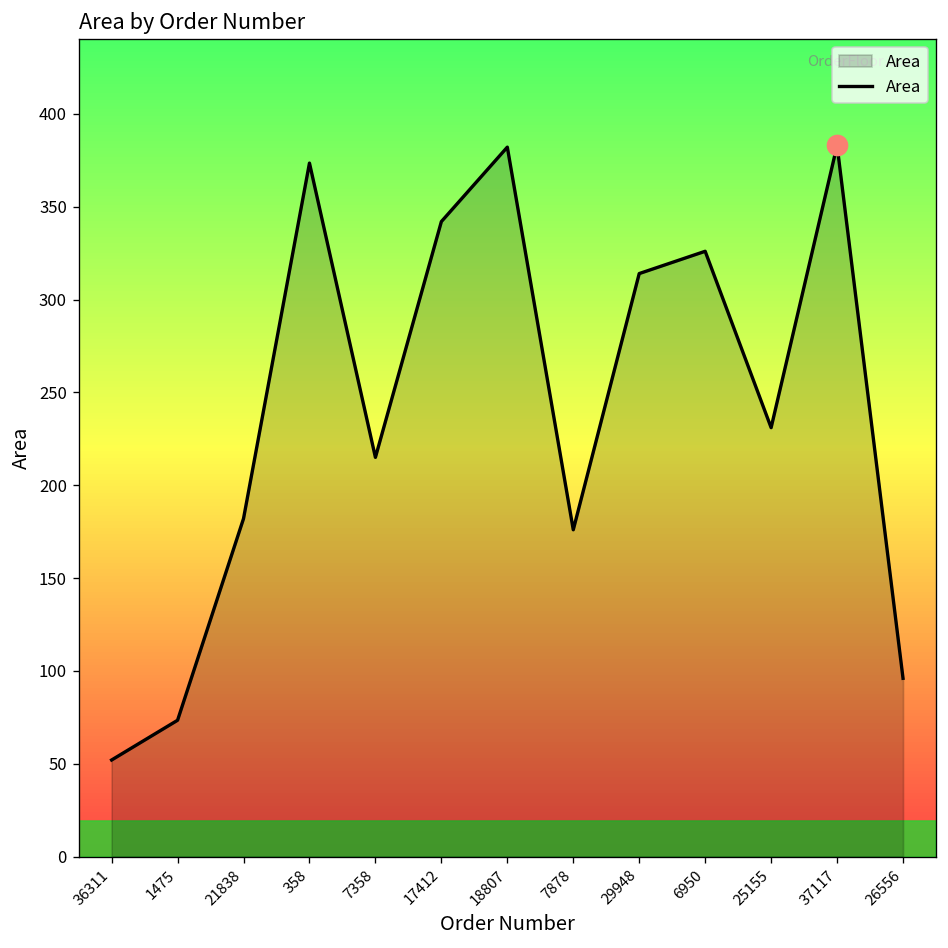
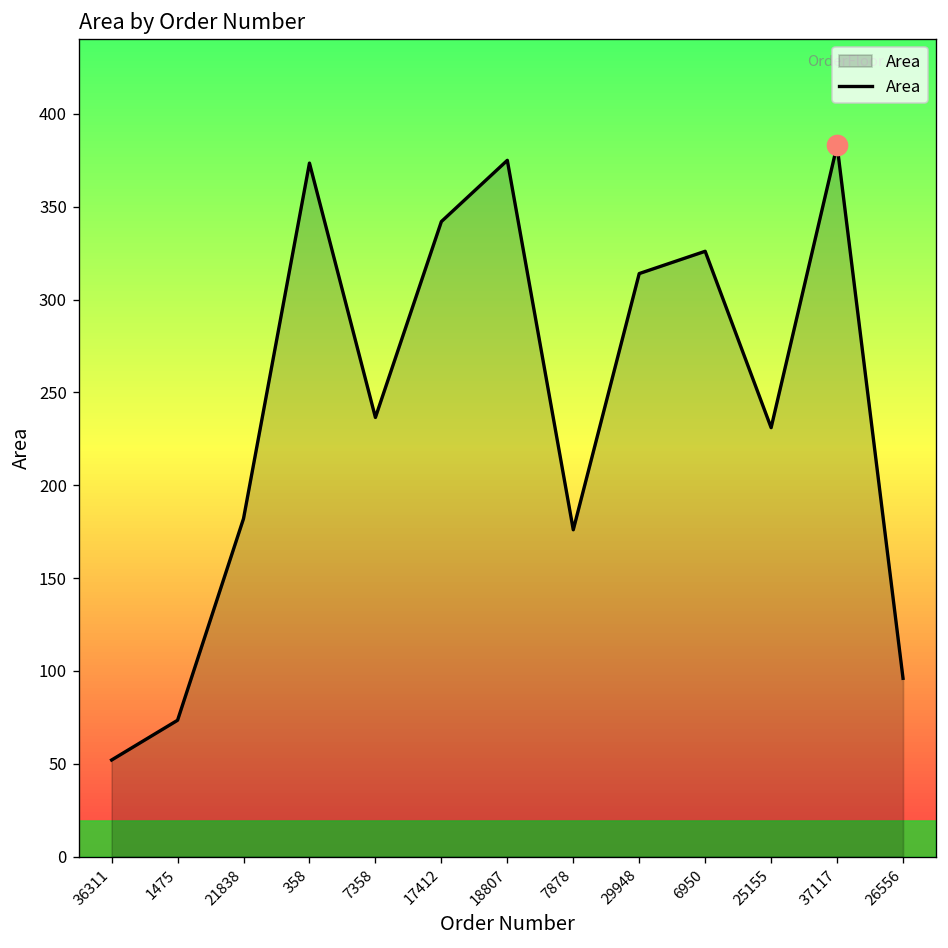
Area, 7358: 215 -> 237
Area, 18807: 382 -> 375
